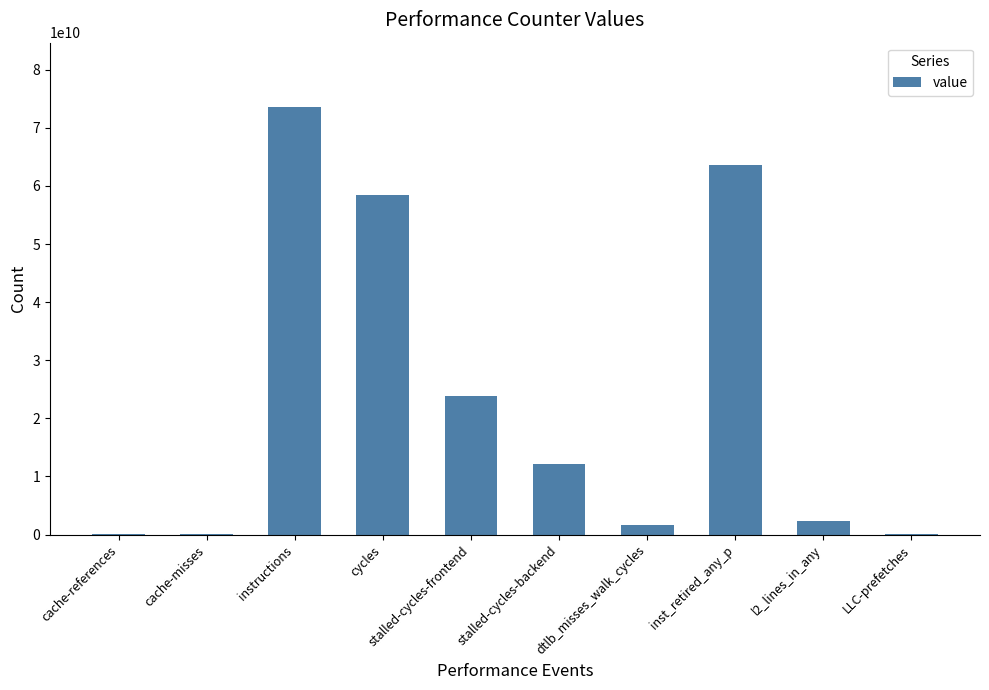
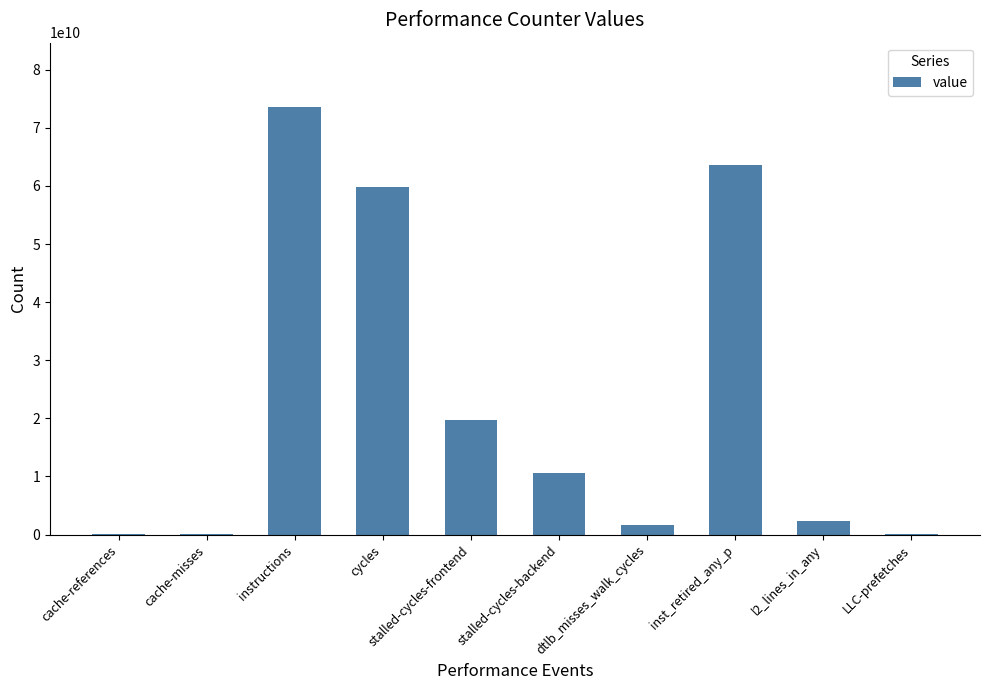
cycles: 58000000000 -> 60000000000
stalled-cycles-frontend: 24000000000 -> 20000000000
stalled-cycles-backend: 12000000000 -> 11000000000
